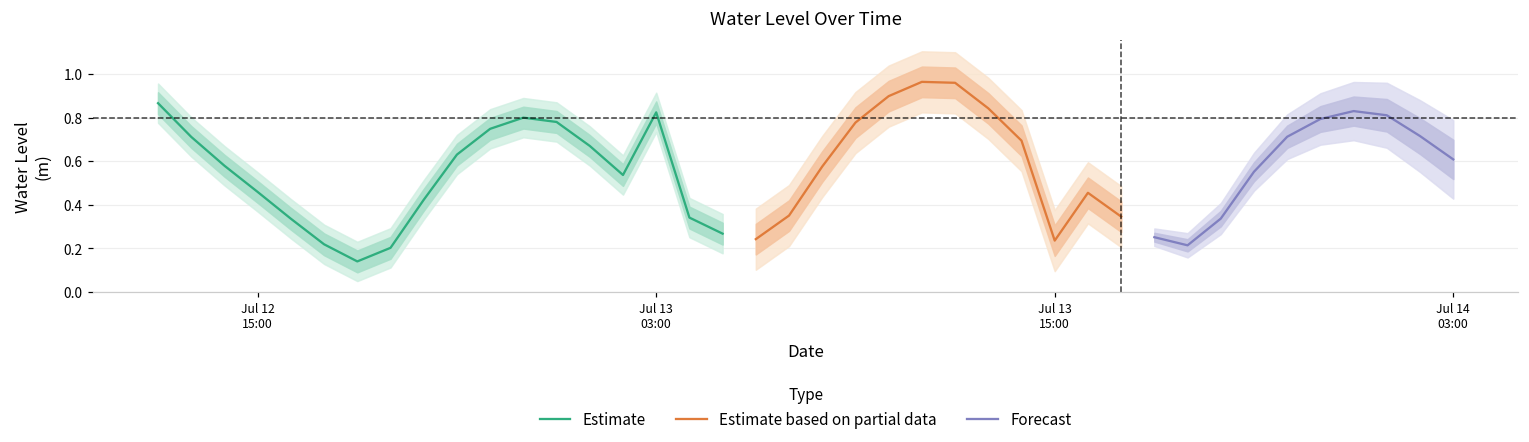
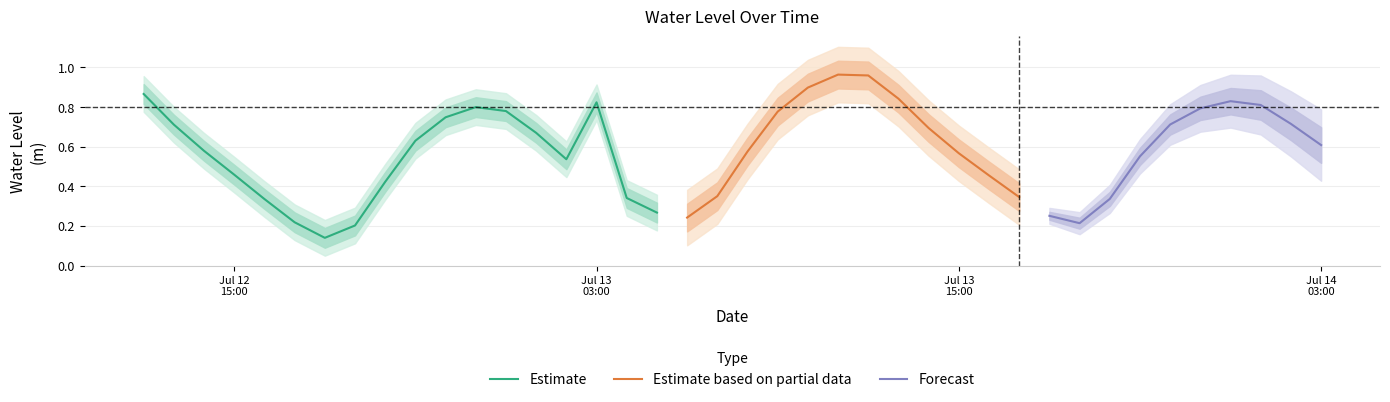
Estimate based on partial data, Jul 13 15:00: 0.24 -> 0.57
